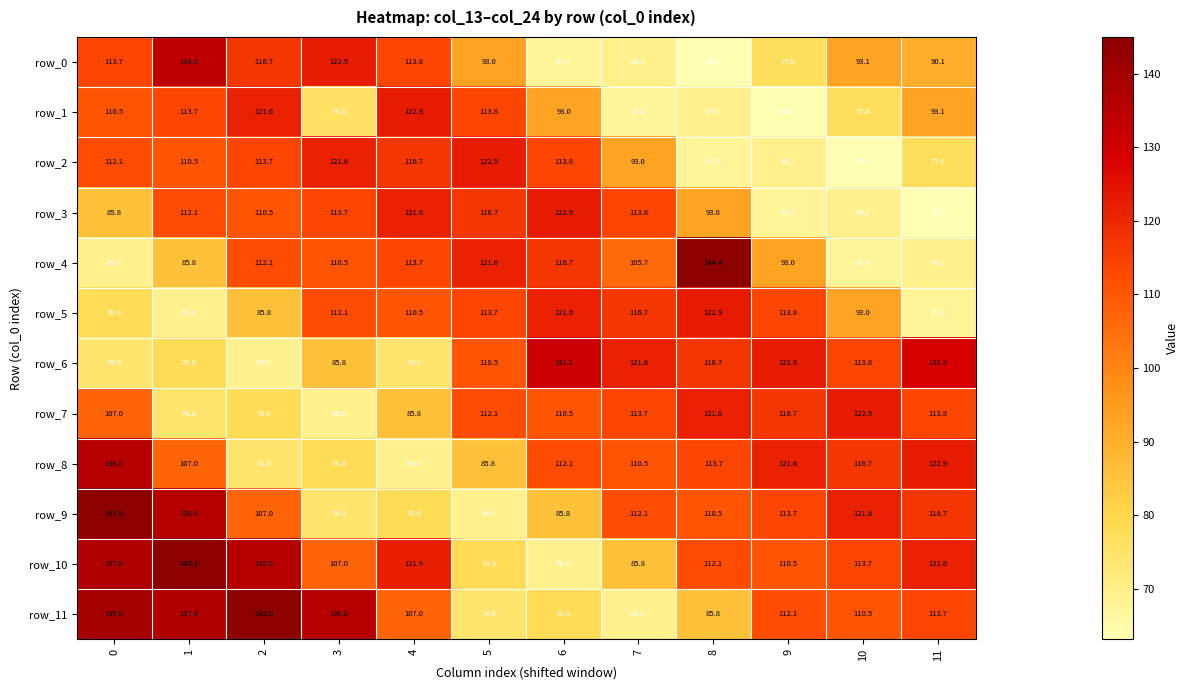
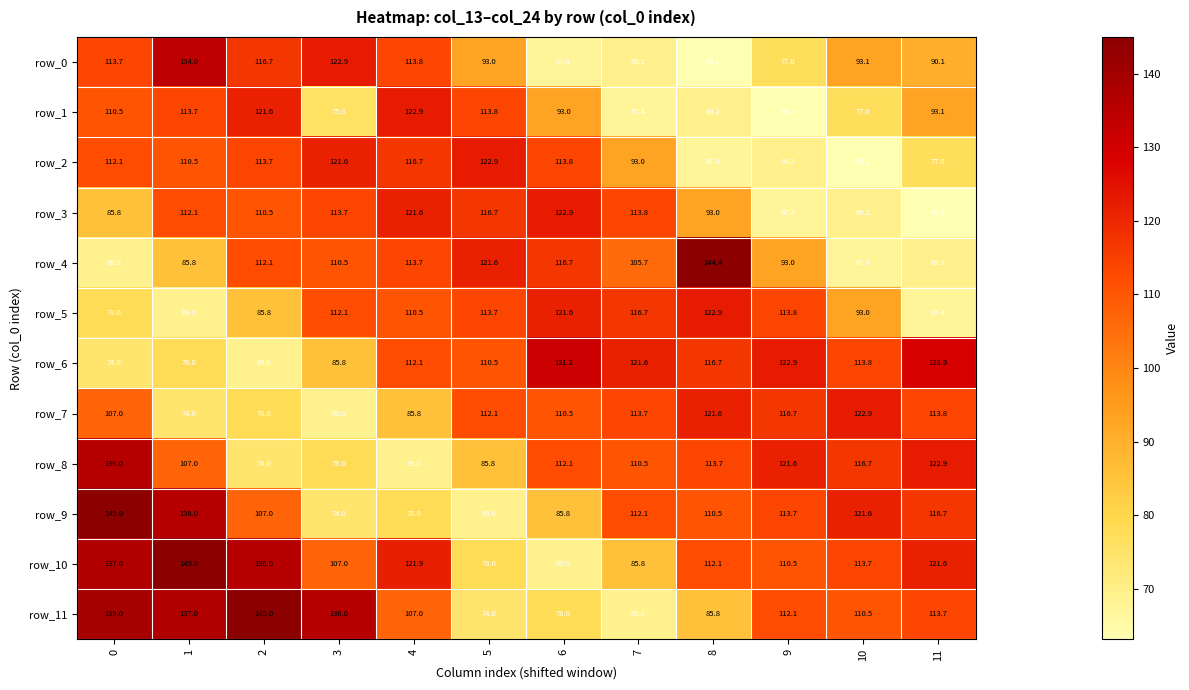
row_6, 4: 74.2 -> 112.1
